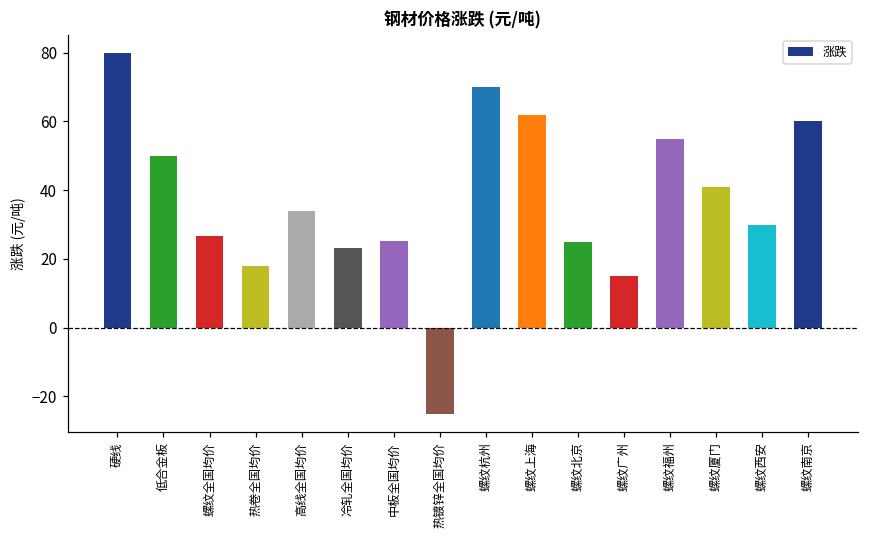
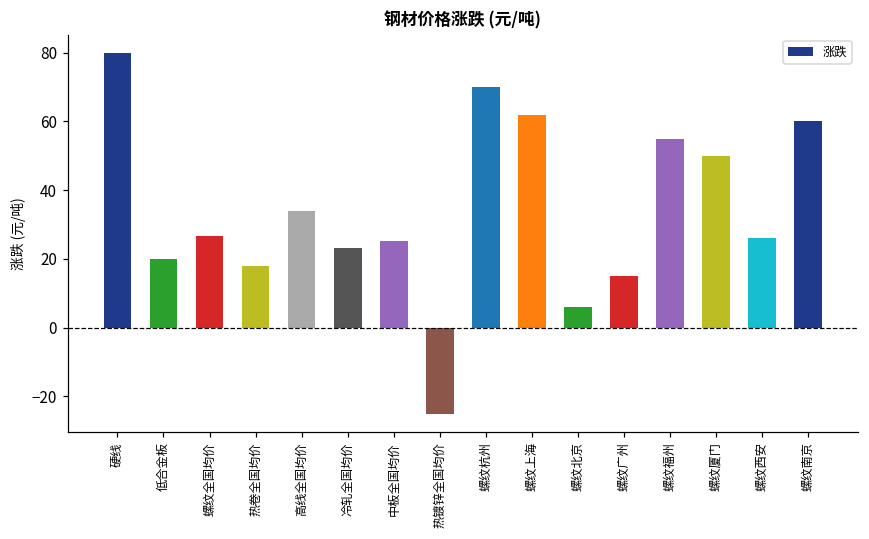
低合金板: 50 -> 20
螺纹北京: 25 -> 6
螺纹厦门: 41 -> 50
螺纹西安: 30 -> 26
